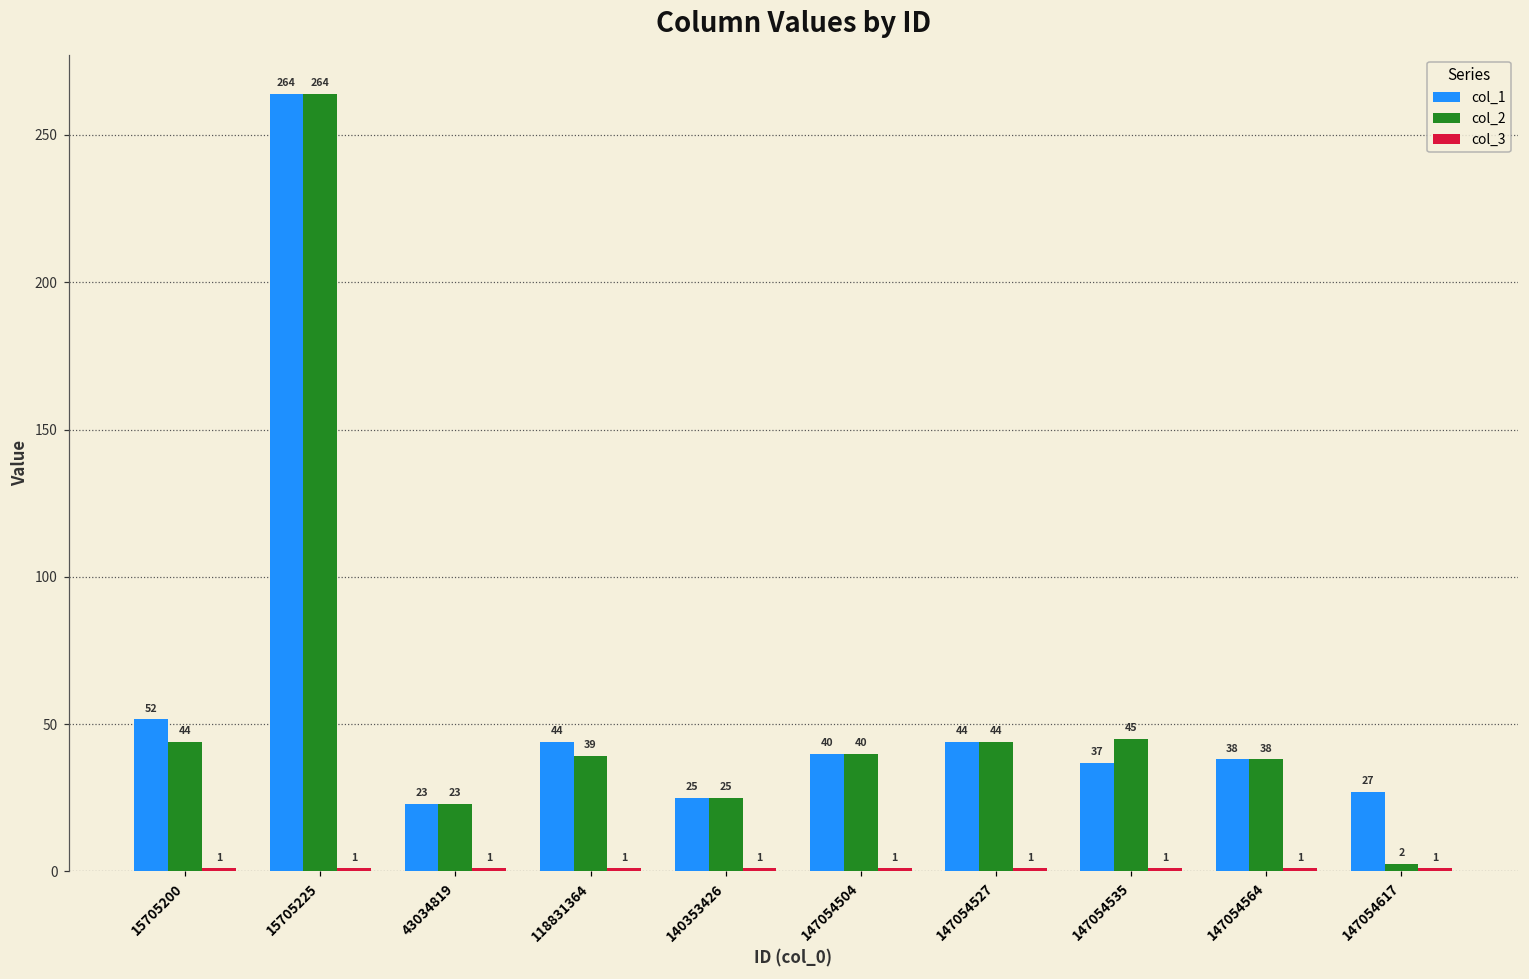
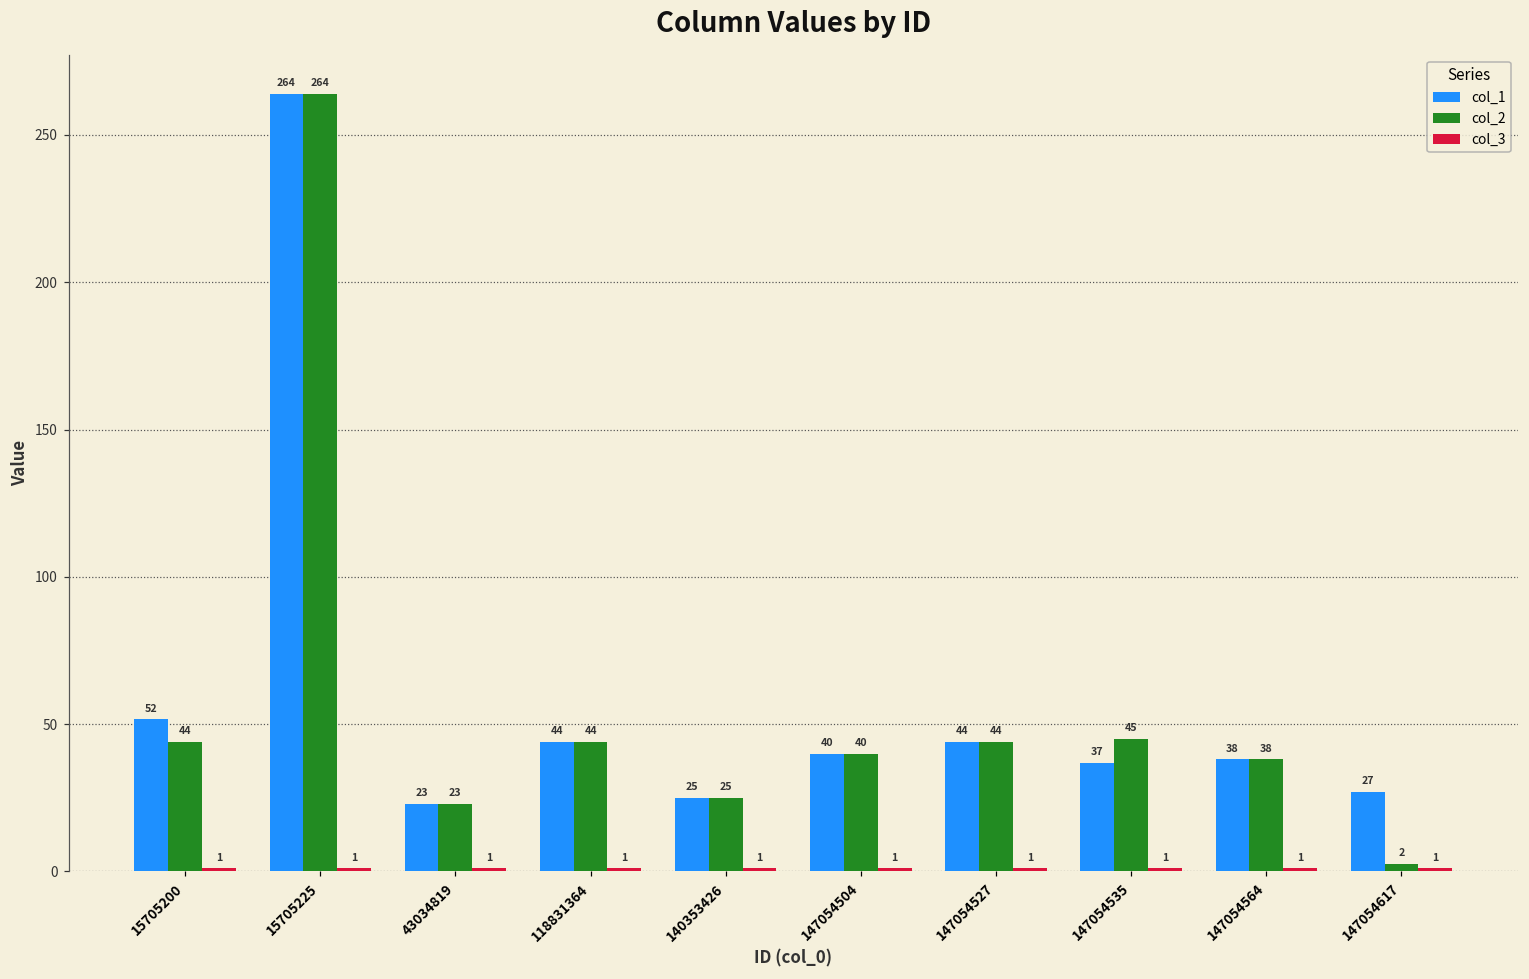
col_2, 118831364: 39 -> 44
